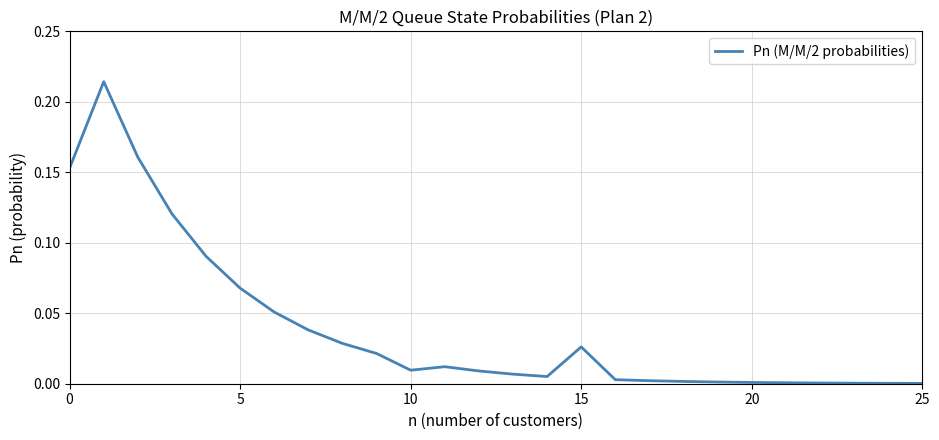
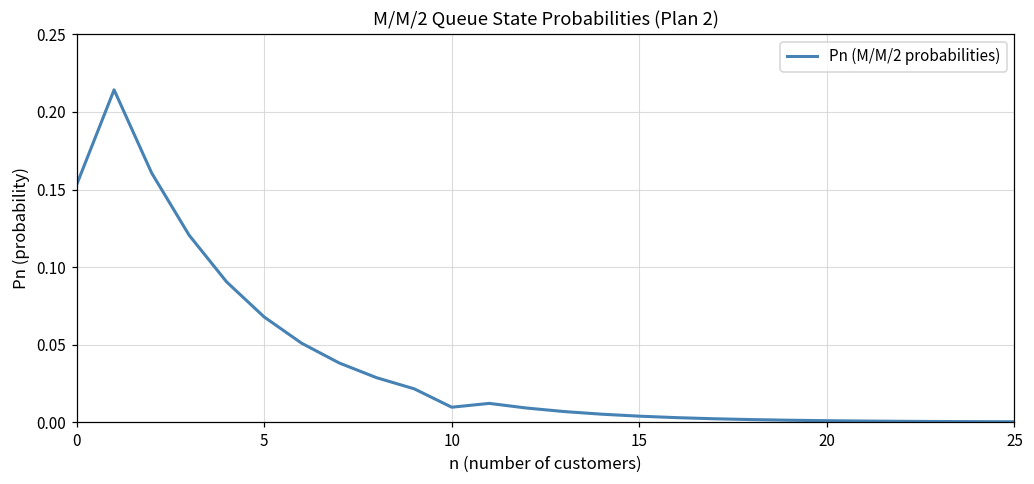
15: 0.026 -> 0.004
